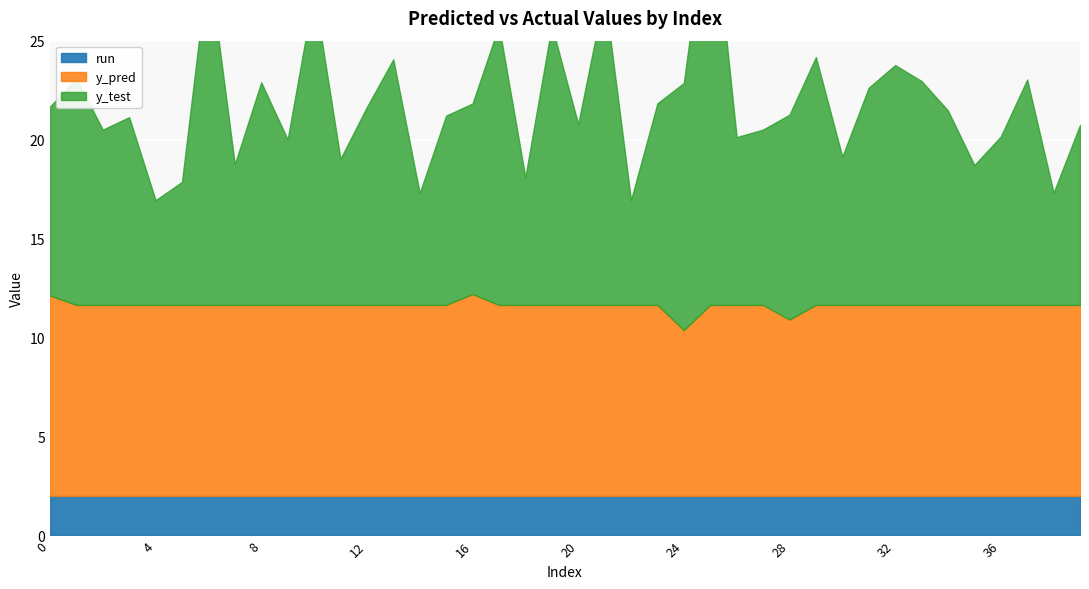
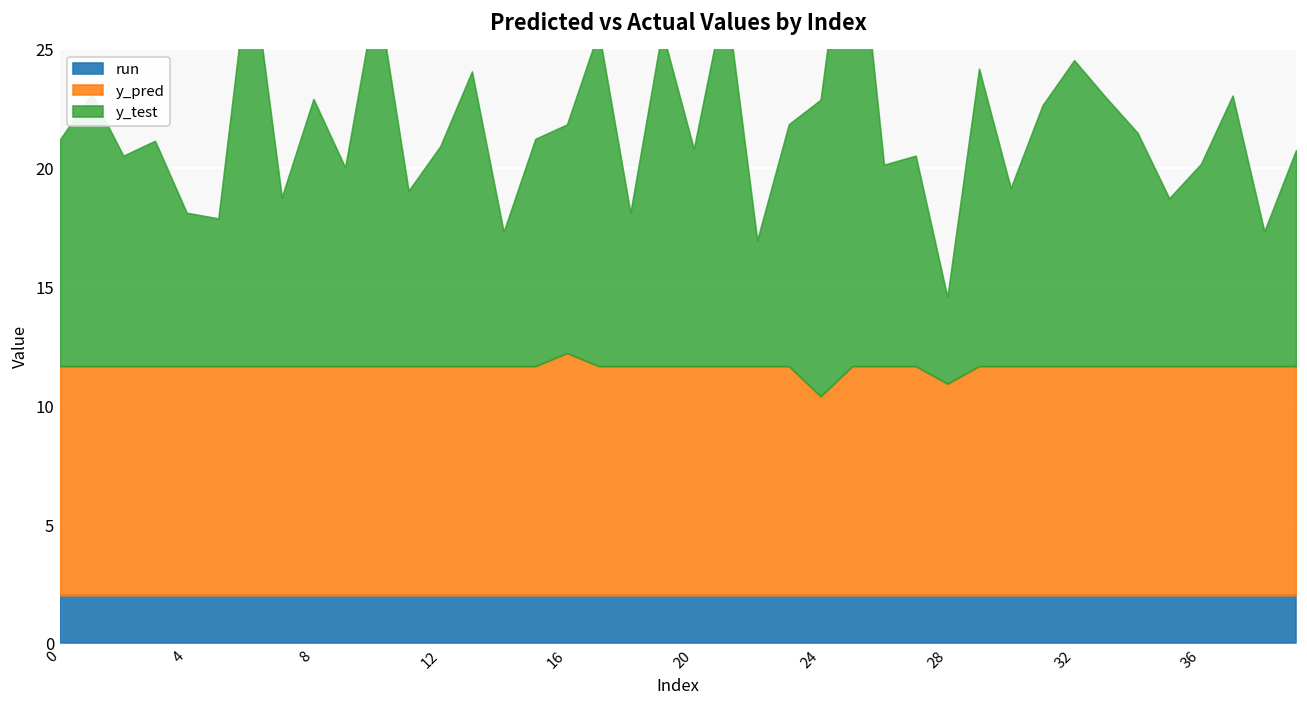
y_pred, 0: 10.1 -> 9.6
y_test, 4: 5.3 -> 6.5
y_test, 12: 10.0 -> 9.3
y_test, 28: 10.4 -> 3.6
y_test, 32: 12.1 -> 12.9
